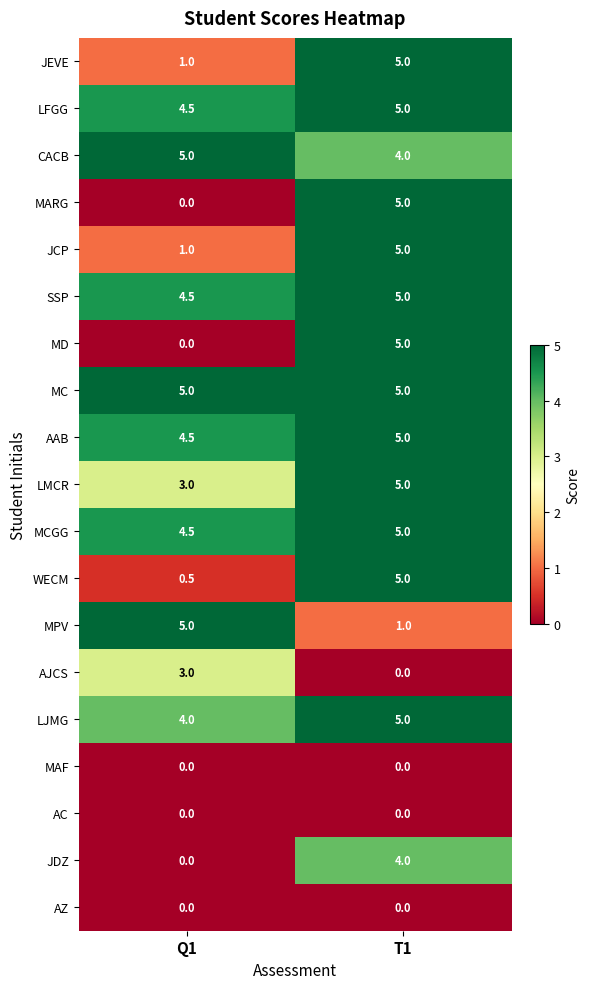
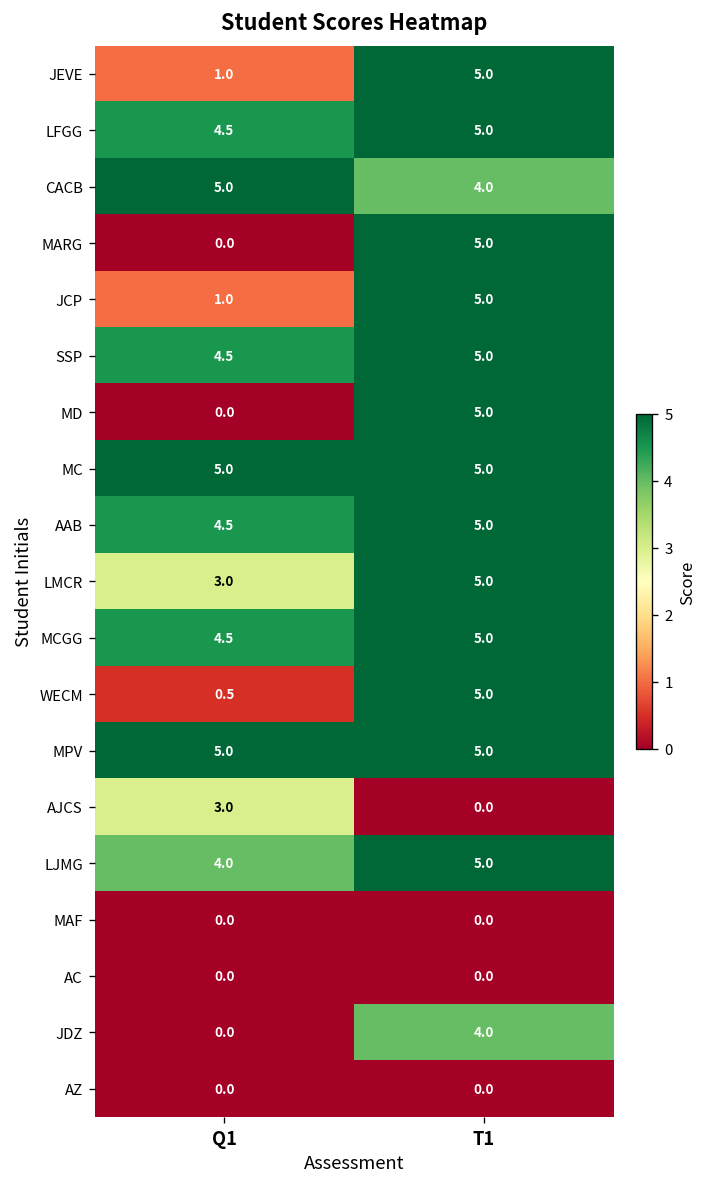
MPV, T1: 1.0 -> 5.0
